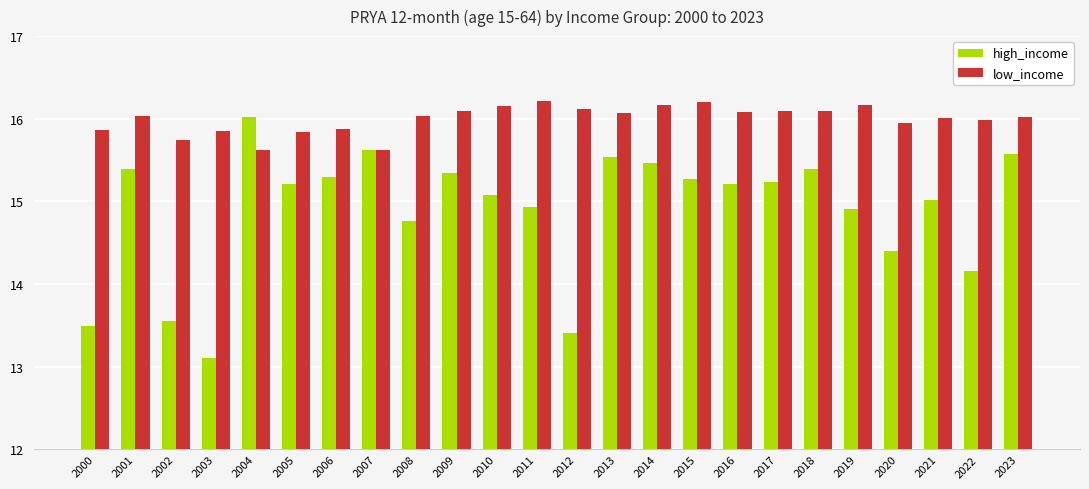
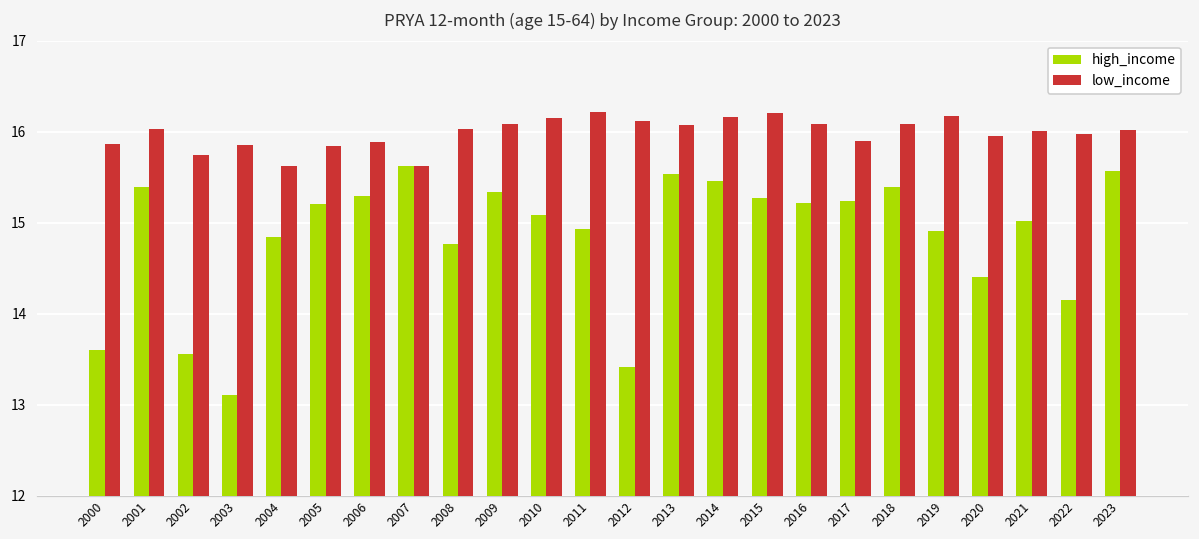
high_income, 2000: 13.5 -> 13.6
high_income, 2004: 16.0 -> 14.8
low_income, 2017: 16.1 -> 15.9
